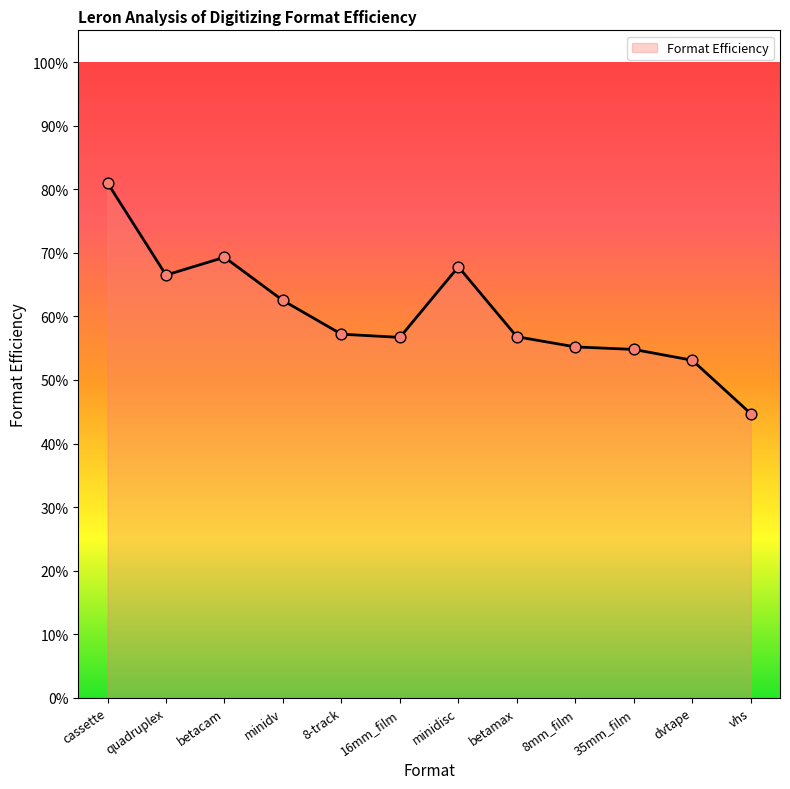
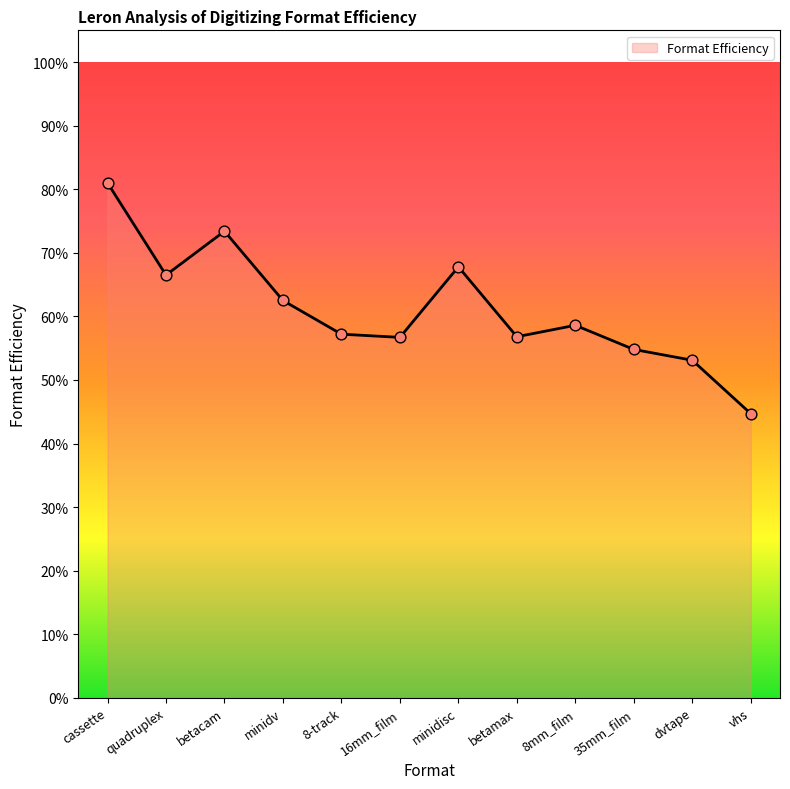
betacam: 69% -> 73%
8mm_film: 55% -> 59%
